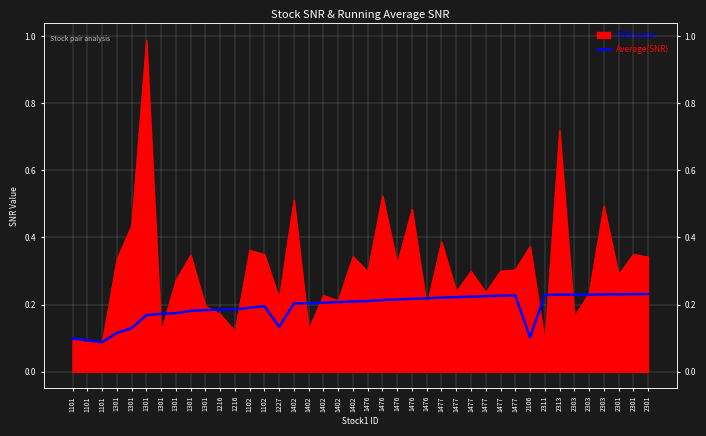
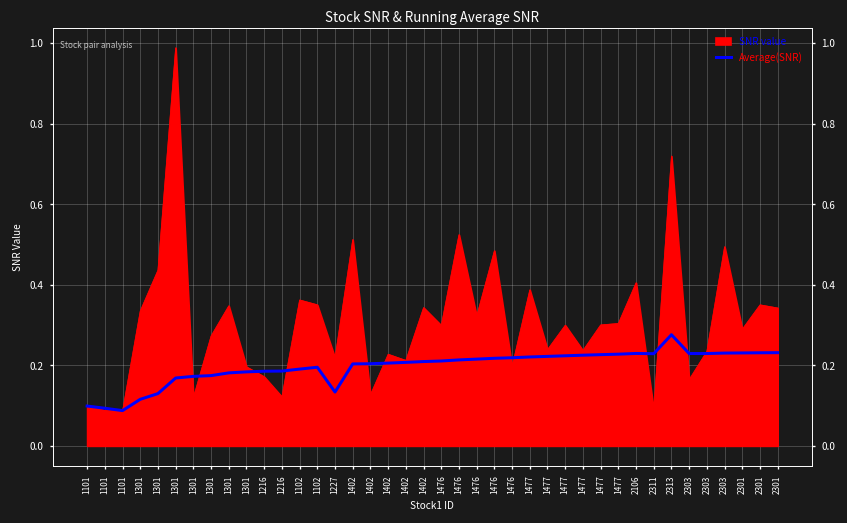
SNR value, 2106: 0.37 -> 0.40
Average(SNR), 2106: 0.10 -> 0.23
Average(SNR), 2313: 0.23 -> 0.28
